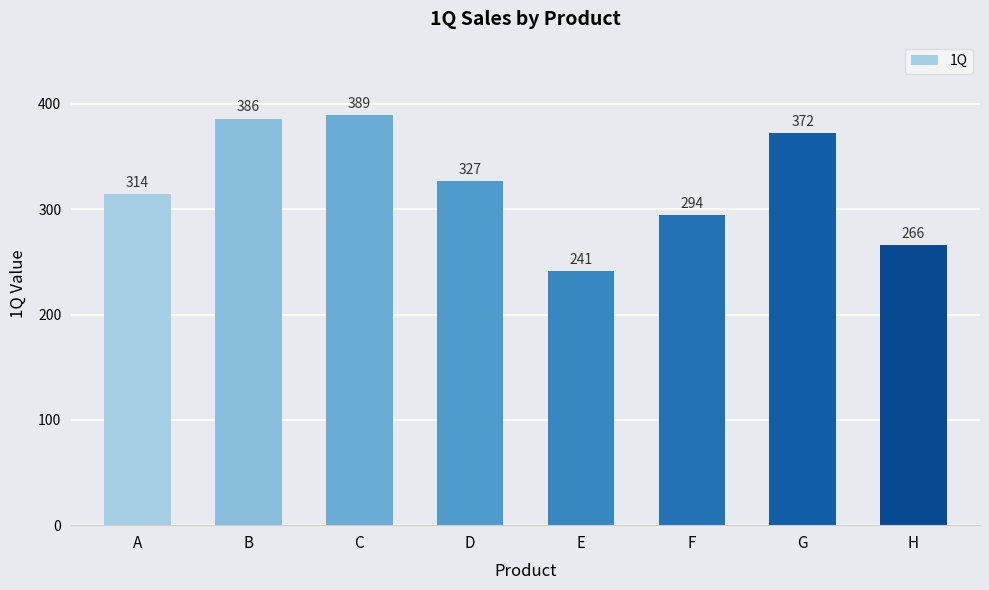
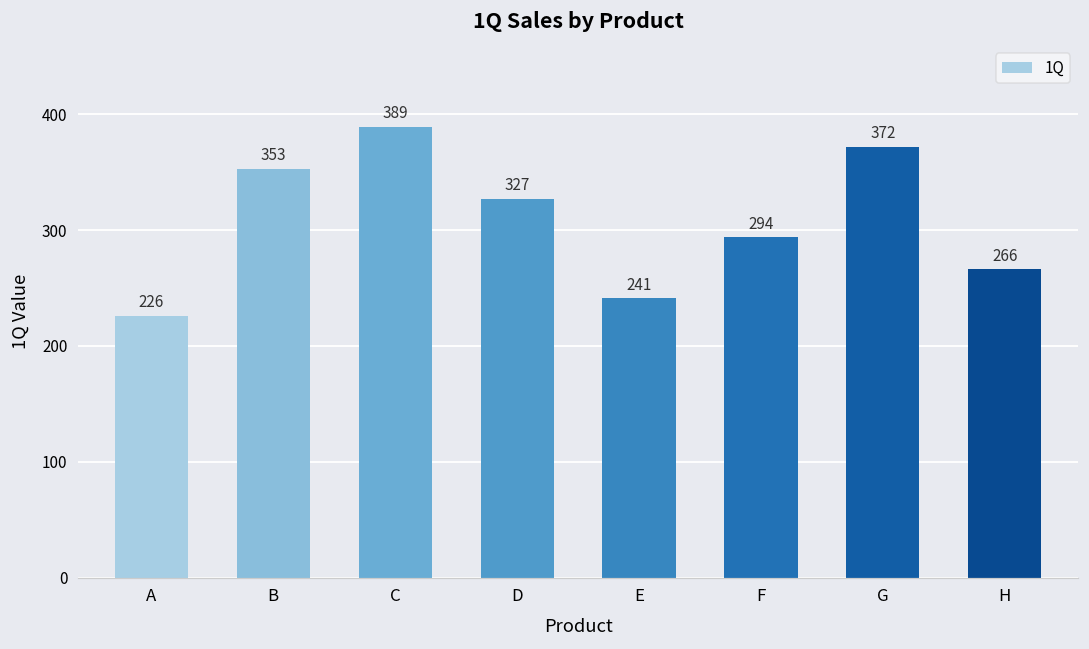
A: 314 -> 226
B: 386 -> 353
